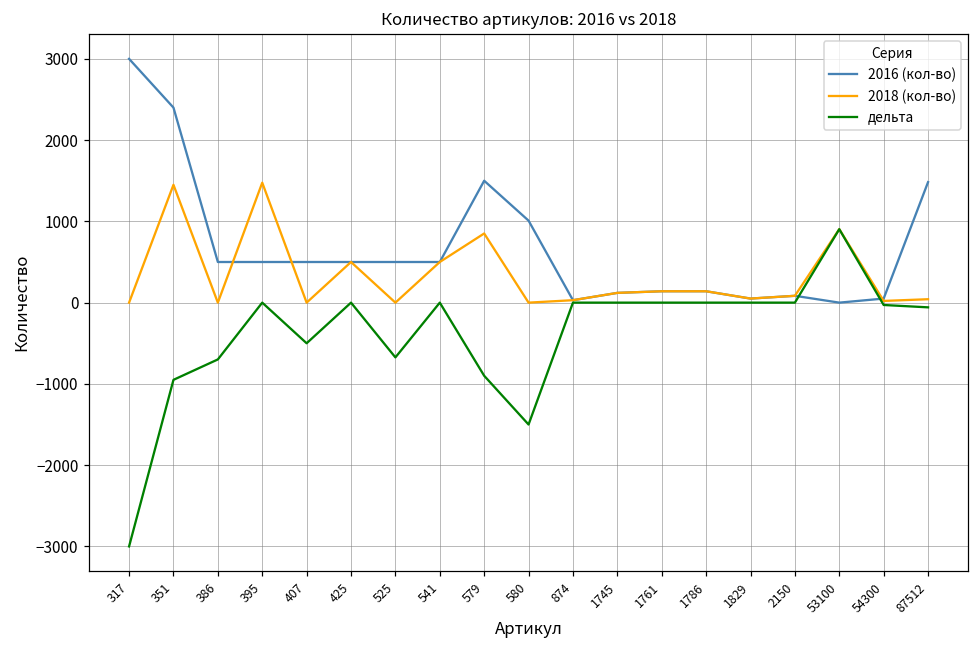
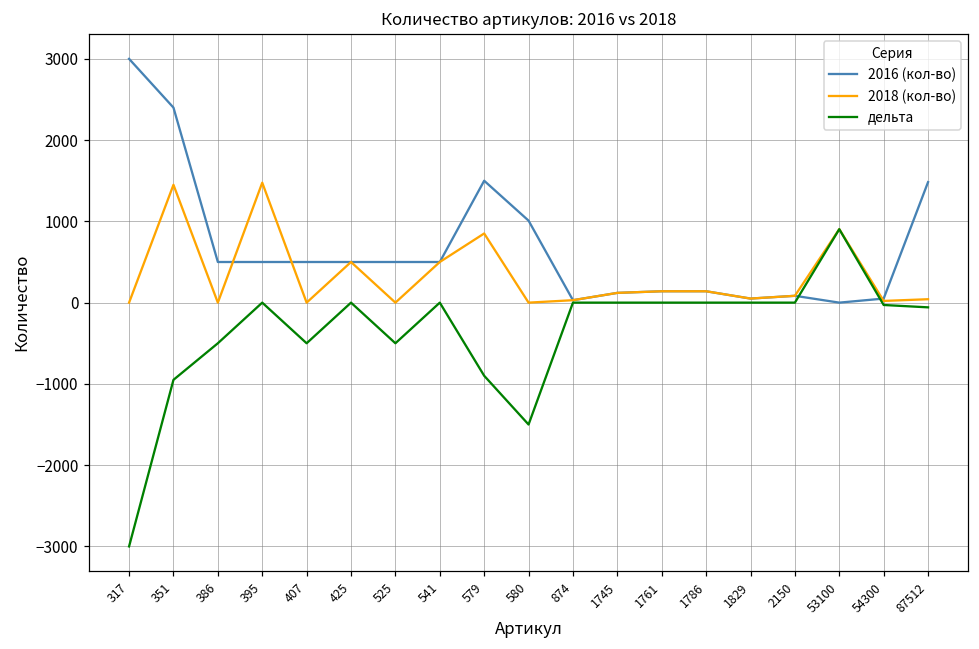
дельта, 386: -700 -> -500
дельта, 525: -700 -> -500
